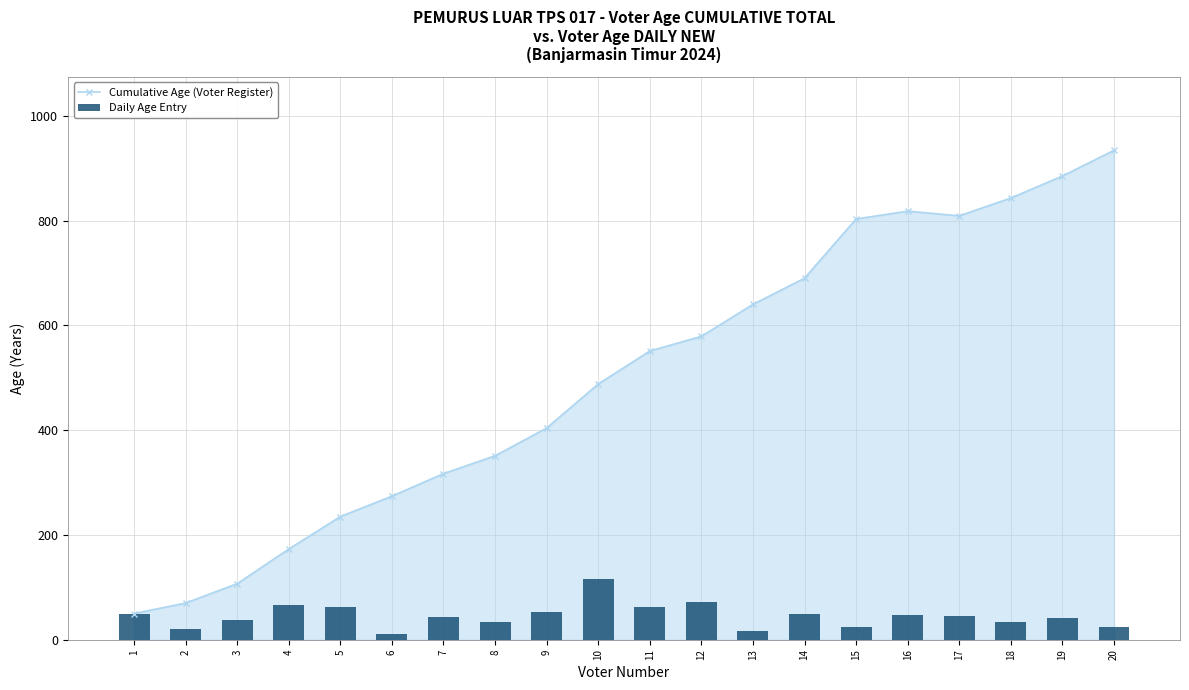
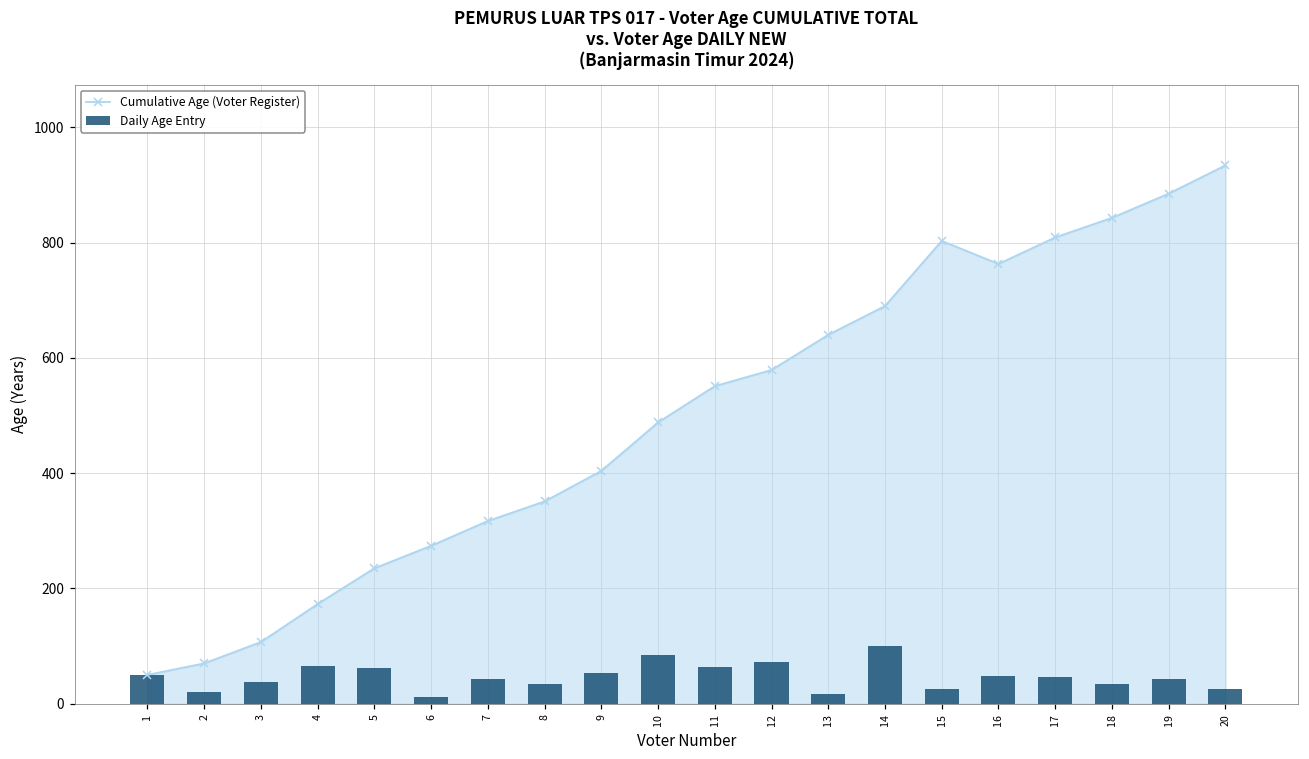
Daily Age Entry, 10: 120 -> 80
Daily Age Entry, 14: 50 -> 100
Cumulative Age (Voter Register), 16: 820 -> 760
